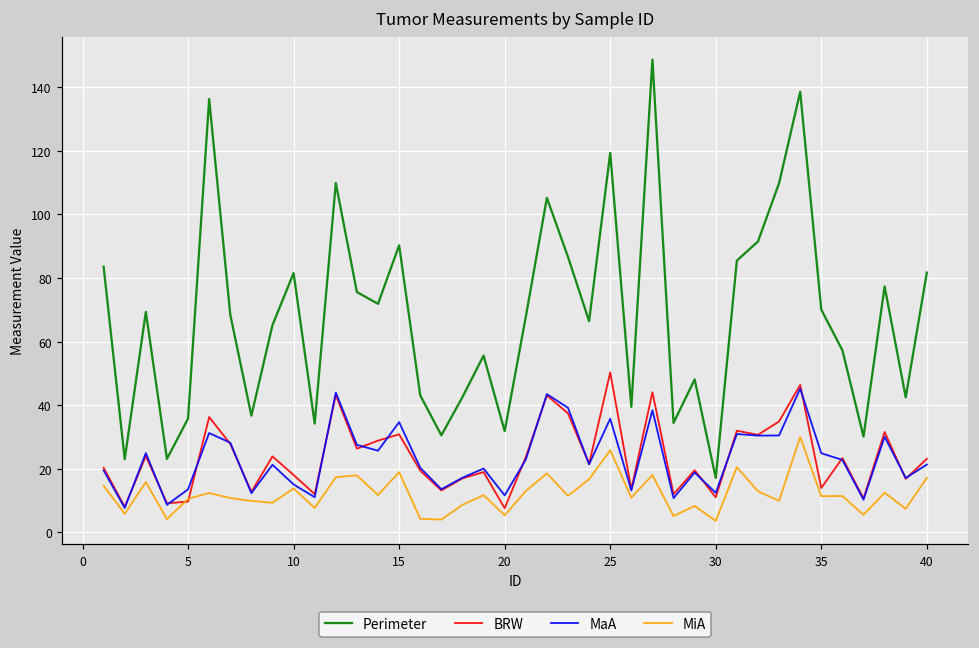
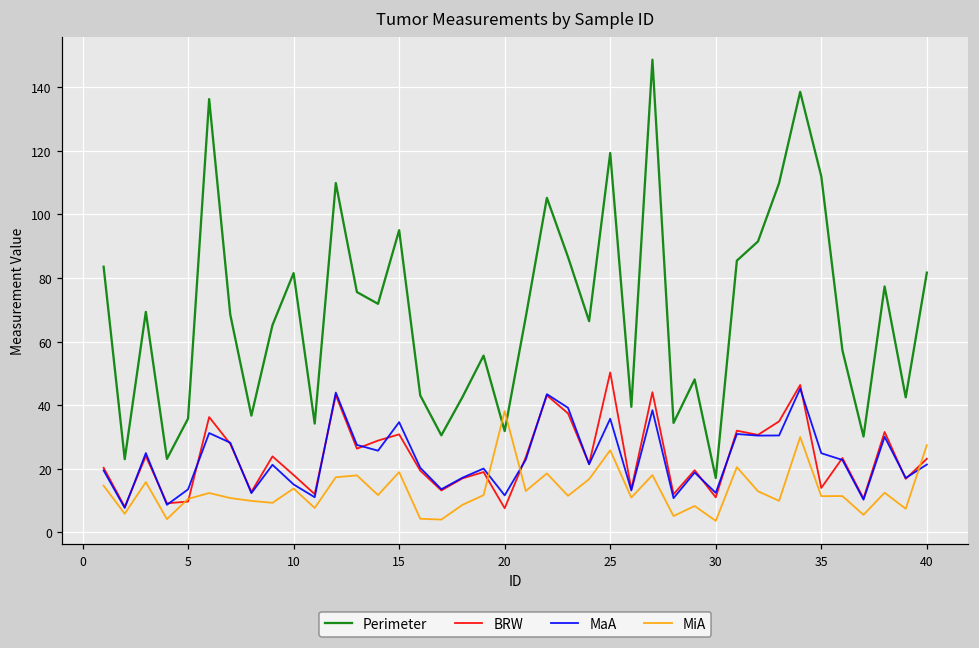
Perimeter, 15: 90 -> 95
MiA, 20: 5 -> 38
Perimeter, 35: 70 -> 112
MiA, 40: 17 -> 27
